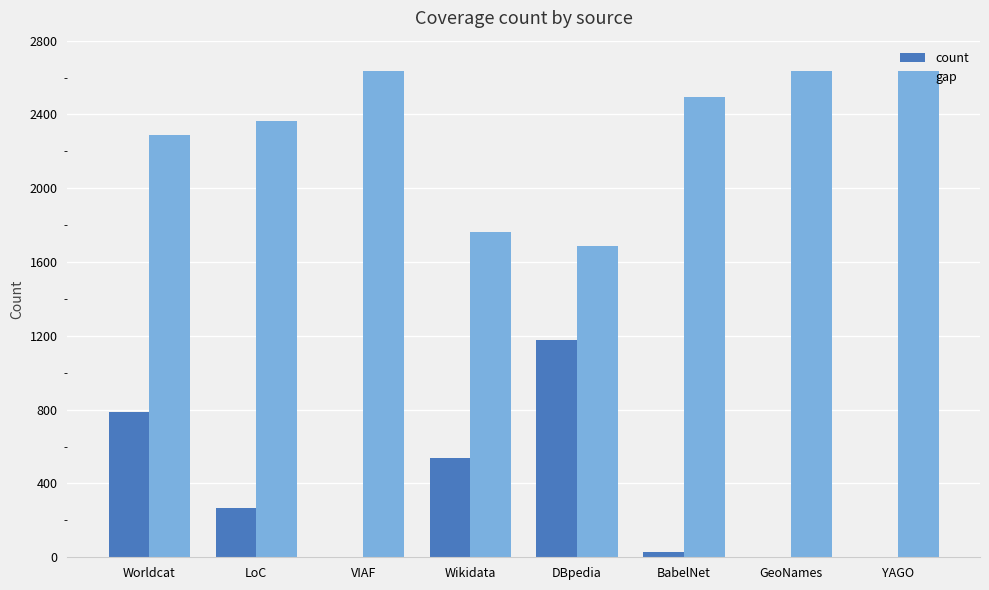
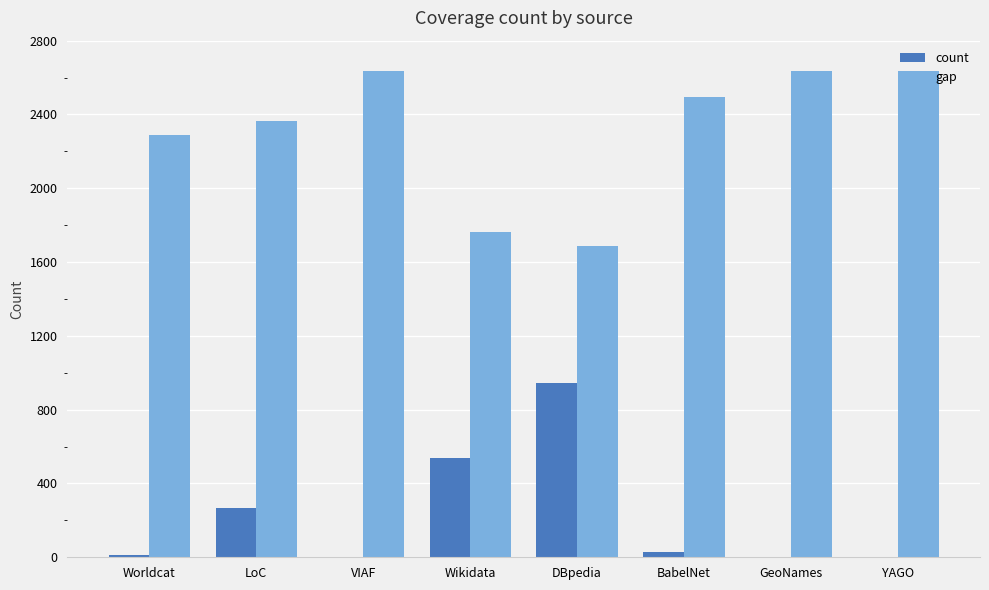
count, Worldcat: 790 -> 10
count, DBpedia: 1180 -> 950
